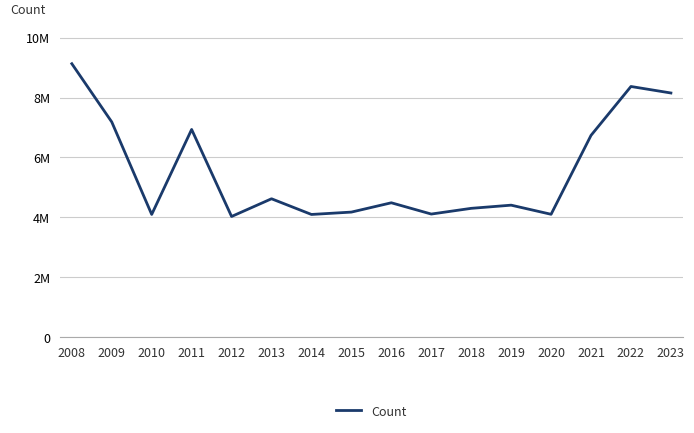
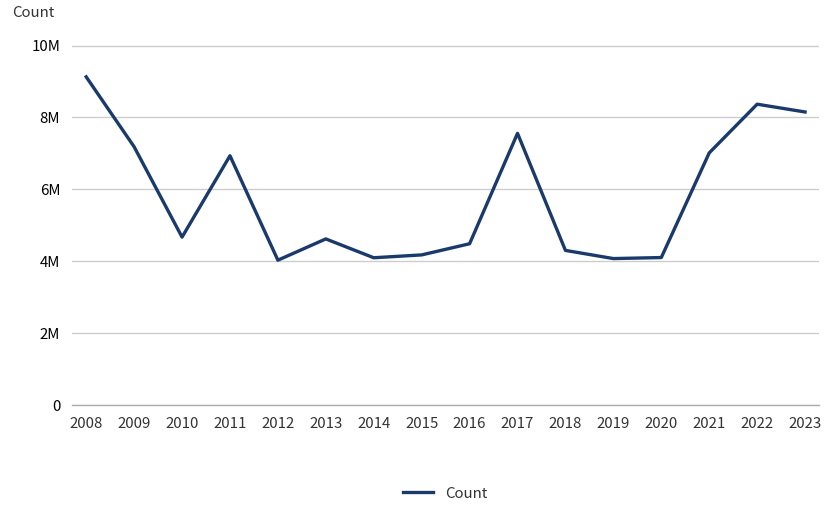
2010: 4100000 -> 4700000
2017: 4100000 -> 7600000
2019: 4400000 -> 4100000
2021: 6700000 -> 7000000
